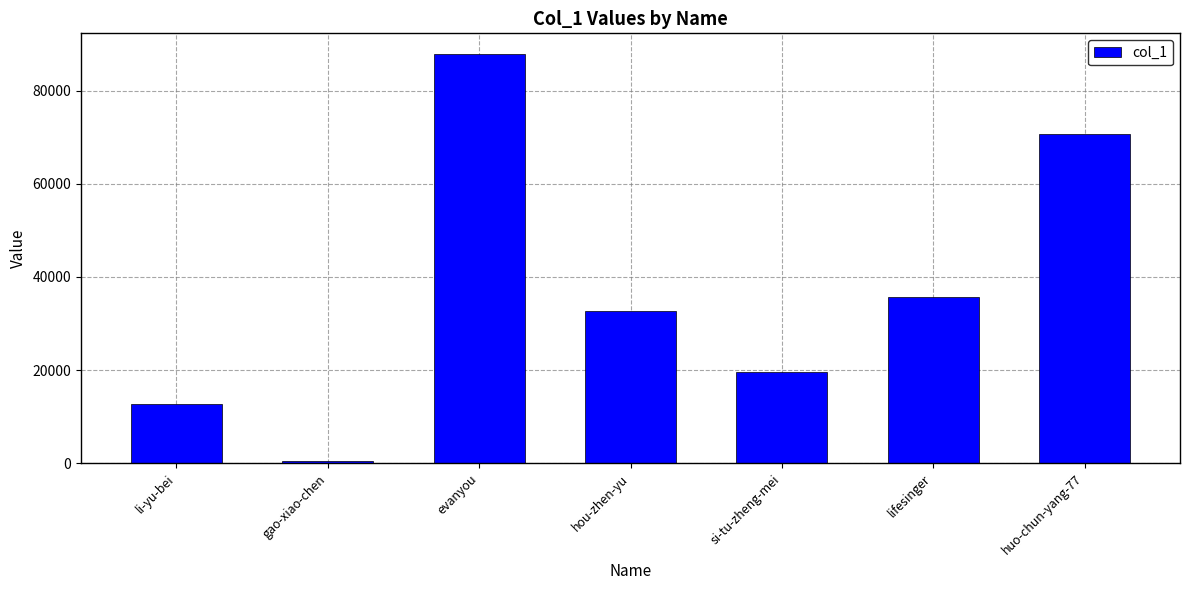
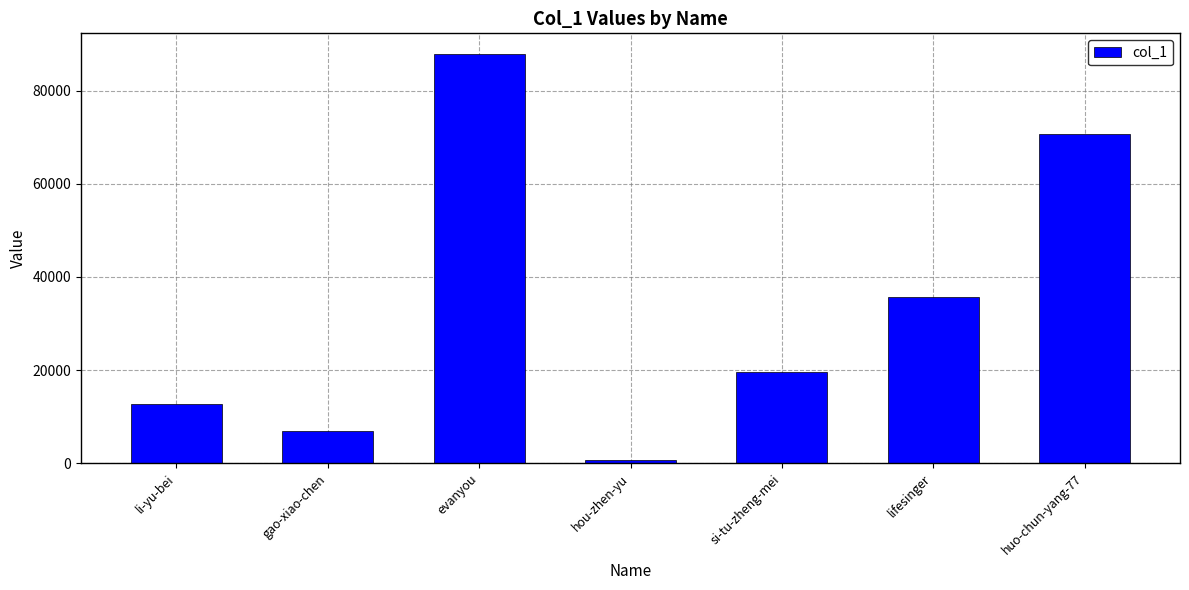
gao-xiao-chen: 0 -> 7000
hou-zhen-yu: 33000 -> 1000
